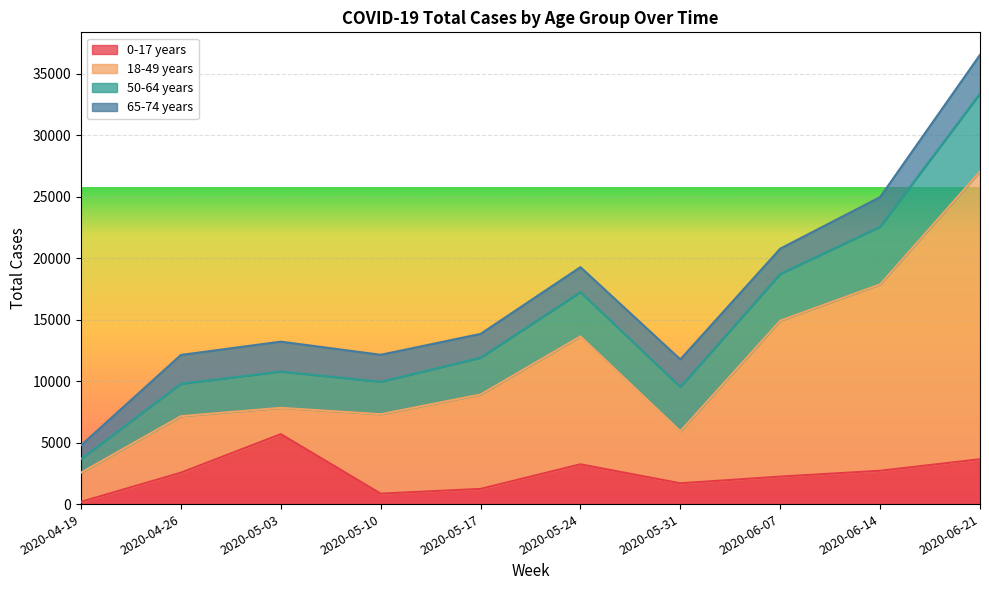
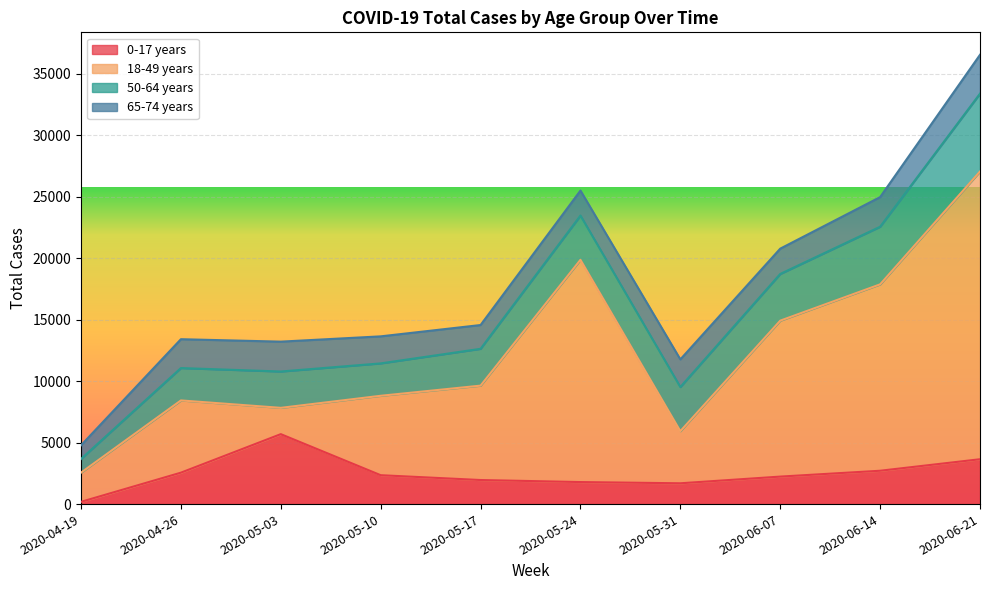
18-49 years, 2020-04-26: 4600 -> 5900
0-17 years, 2020-05-10: 900 -> 2400
0-17 years, 2020-05-17: 1200 -> 2000
0-17 years, 2020-05-24: 3200 -> 1800
18-49 years, 2020-05-24: 10400 -> 18100
